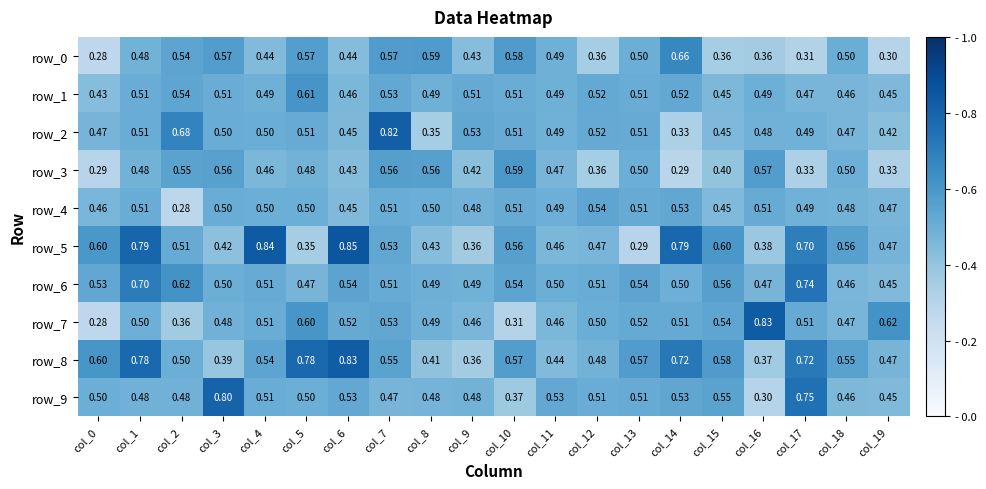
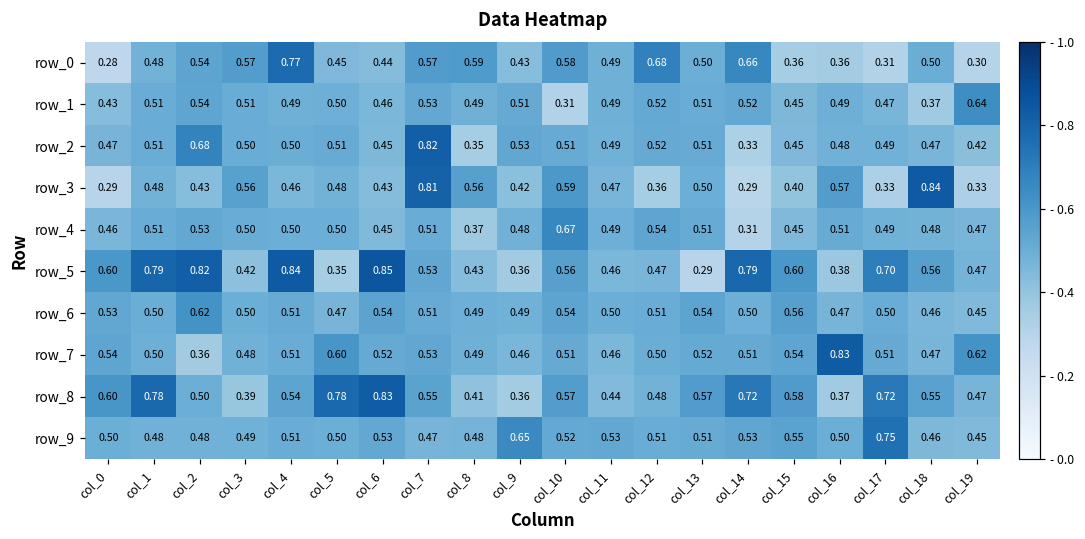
row_0, col_4: 0.44 -> 0.77
row_0, col_5: 0.57 -> 0.45
row_0, col_12: 0.36 -> 0.68
row_1, col_5: 0.61 -> 0.50
row_1, col_10: 0.51 -> 0.31
row_1, col_18: 0.46 -> 0.37
row_1, col_19: 0.45 -> 0.64
row_3, col_2: 0.55 -> 0.43
row_3, col_7: 0.56 -> 0.81
row_3, col_18: 0.50 -> 0.84
row_4, col_2: 0.28 -> 0.53
row_4, col_8: 0.50 -> 0.37
row_4, col_10: 0.51 -> 0.67
row_4, col_14: 0.53 -> 0.31
row_5, col_2: 0.51 -> 0.82
row_6, col_1: 0.70 -> 0.50
row_6, col_17: 0.74 -> 0.50
row_7, col_0: 0.28 -> 0.54
row_7, col_10: 0.31 -> 0.51
row_9, col_3: 0.80 -> 0.49
row_9, col_9: 0.48 -> 0.65
row_9, col_10: 0.37 -> 0.52
row_9, col_16: 0.30 -> 0.50
